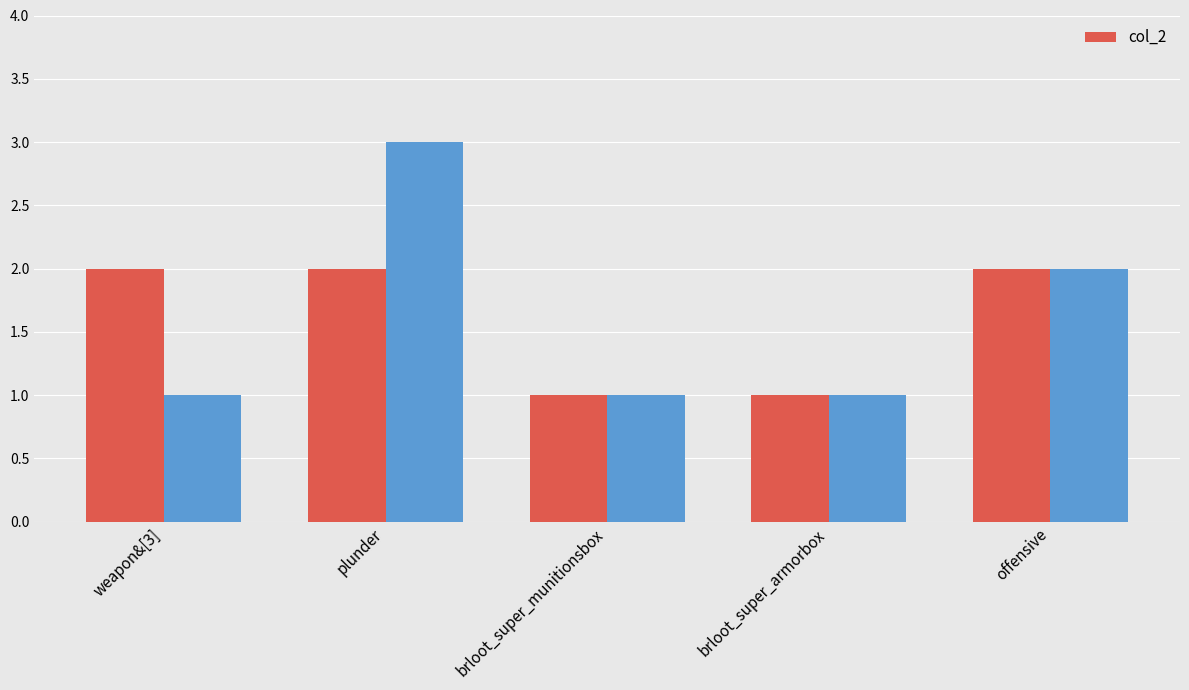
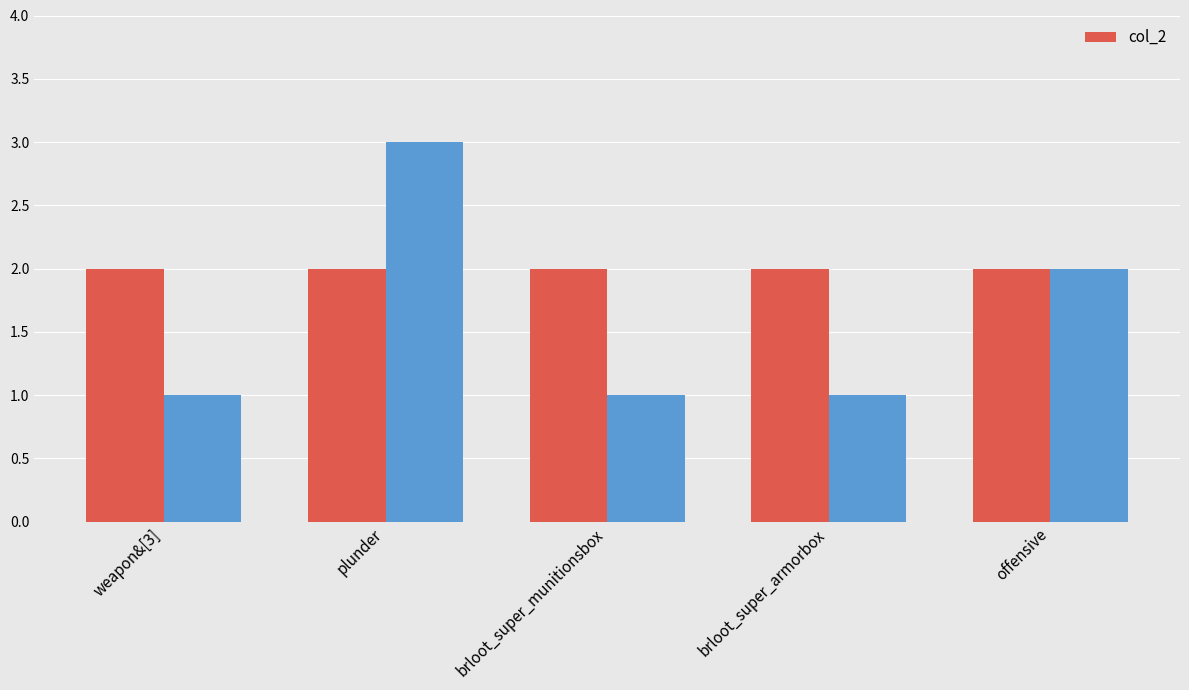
col_2, brloot_super_munitionsbox: 1 -> 2
col_2, brloot_super_armorbox: 1 -> 2
